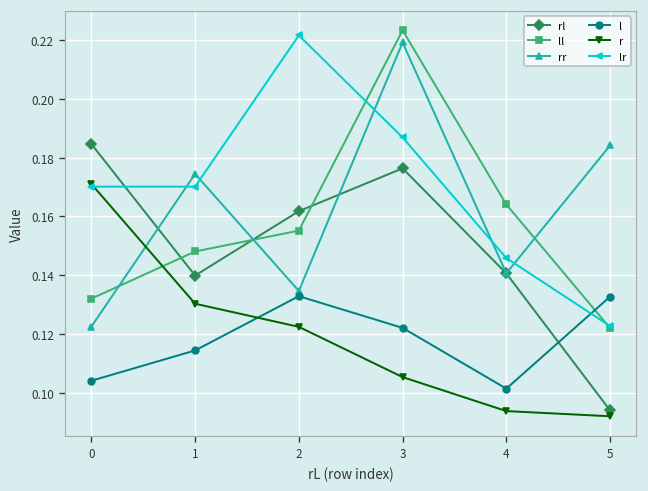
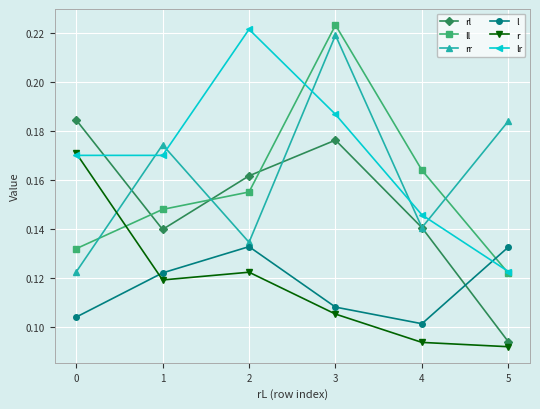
l, 1: 0.114 -> 0.122
r, 1: 0.130 -> 0.119
l, 3: 0.122 -> 0.108
